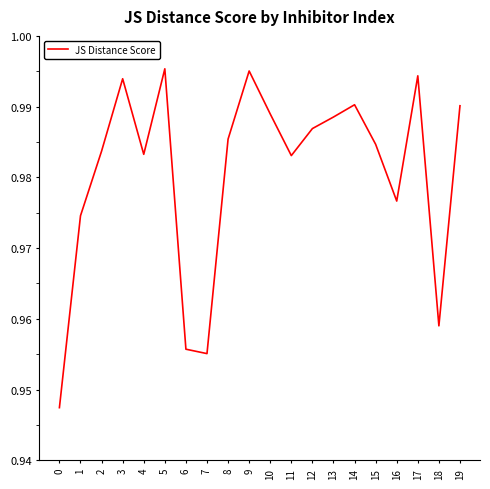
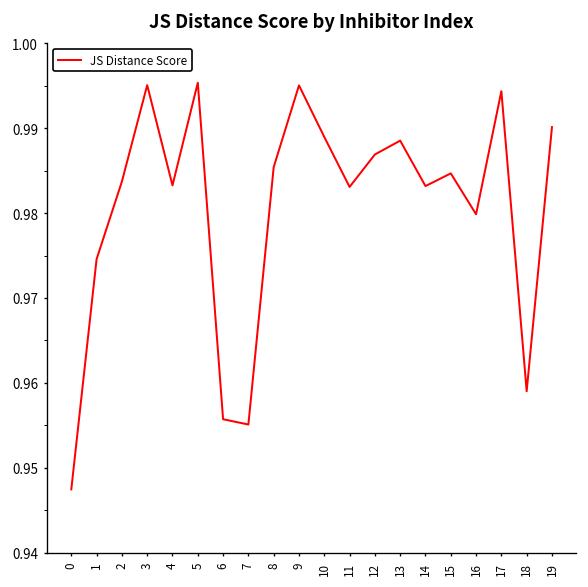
3: 0.994 -> 0.995
14: 0.990 -> 0.983
16: 0.977 -> 0.980
